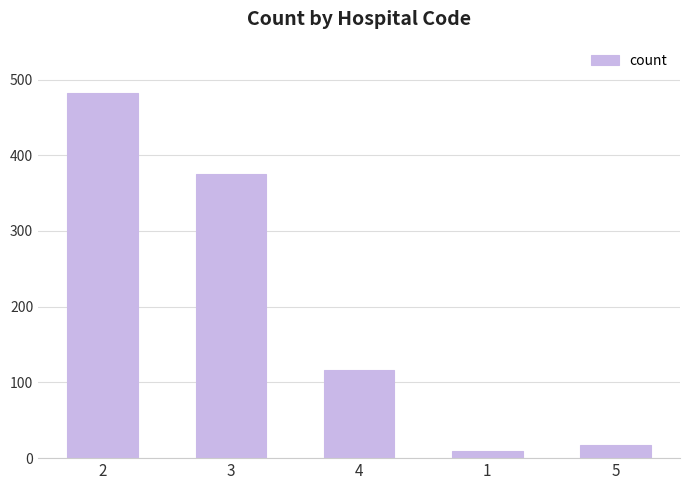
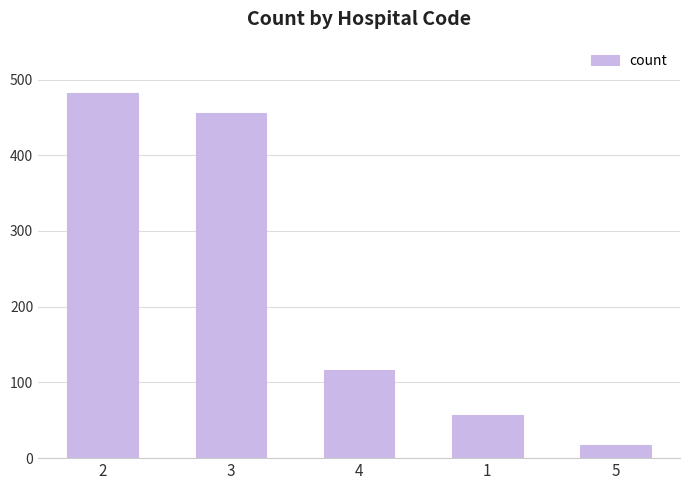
3: 380 -> 460
1: 10 -> 60
